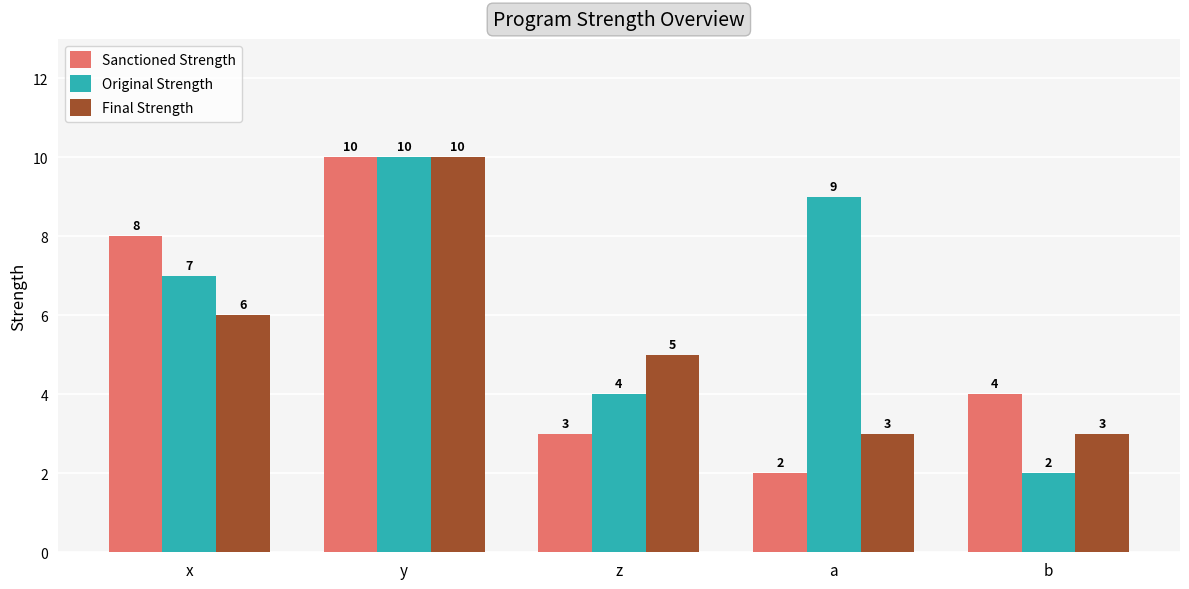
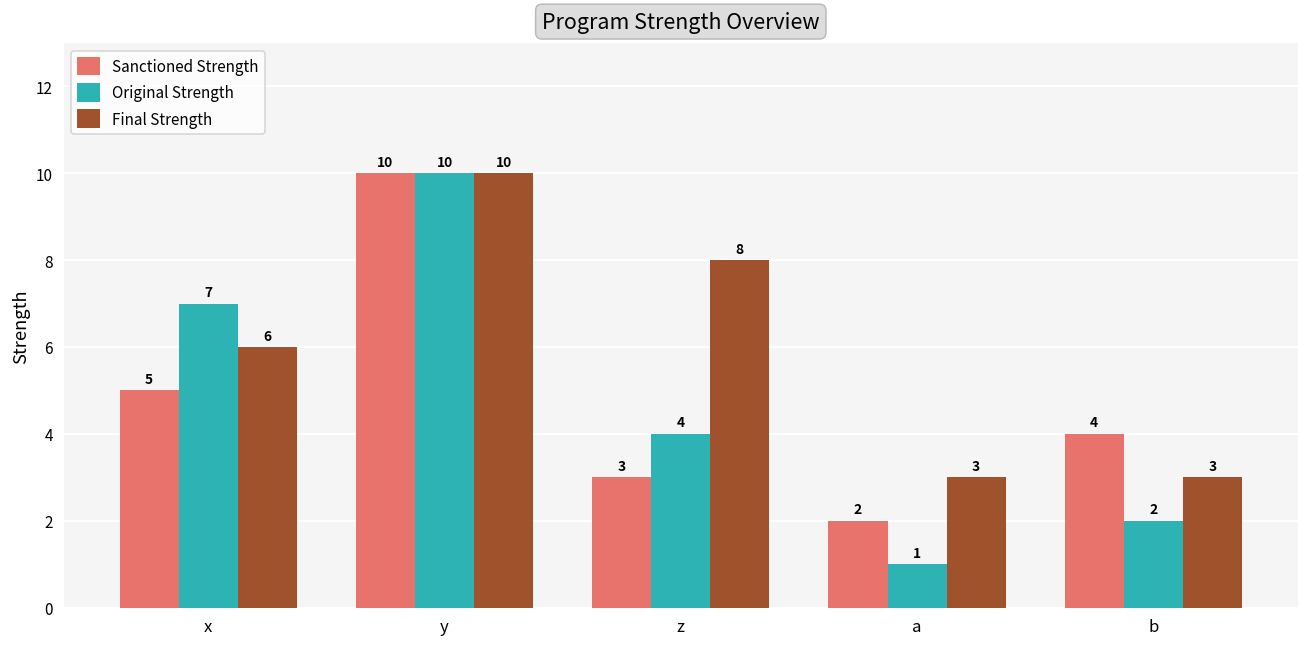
Sanctioned Strength, x: 8 -> 5
Final Strength, z: 5 -> 8
Original Strength, a: 9 -> 1
